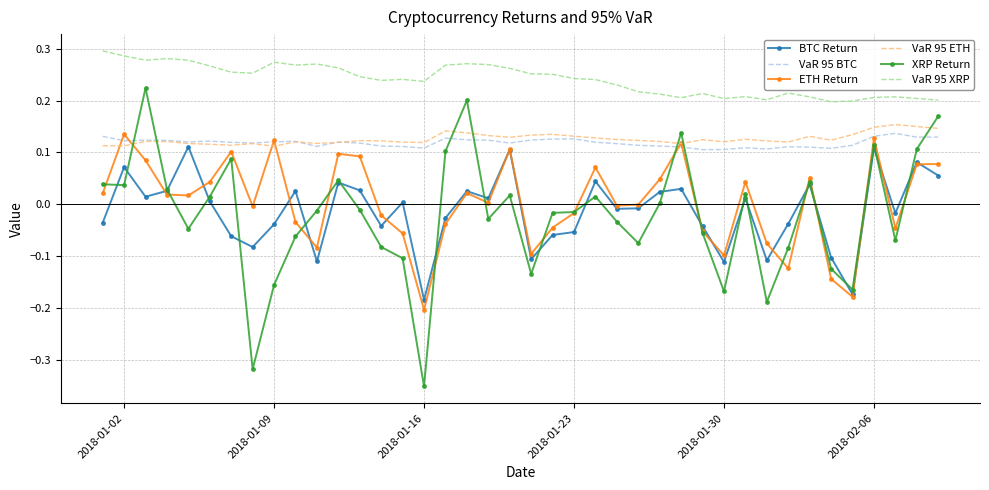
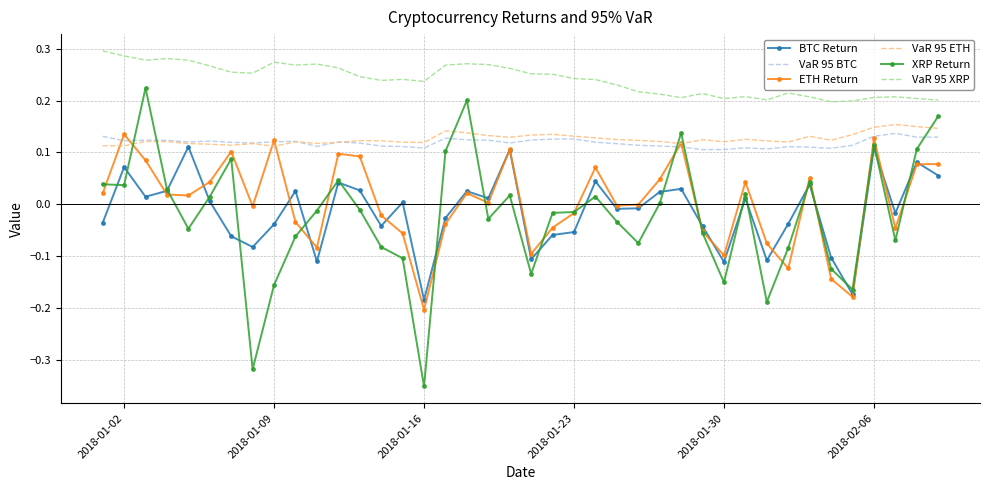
XRP Return, 2018-01-30: -0.17 -> -0.15
